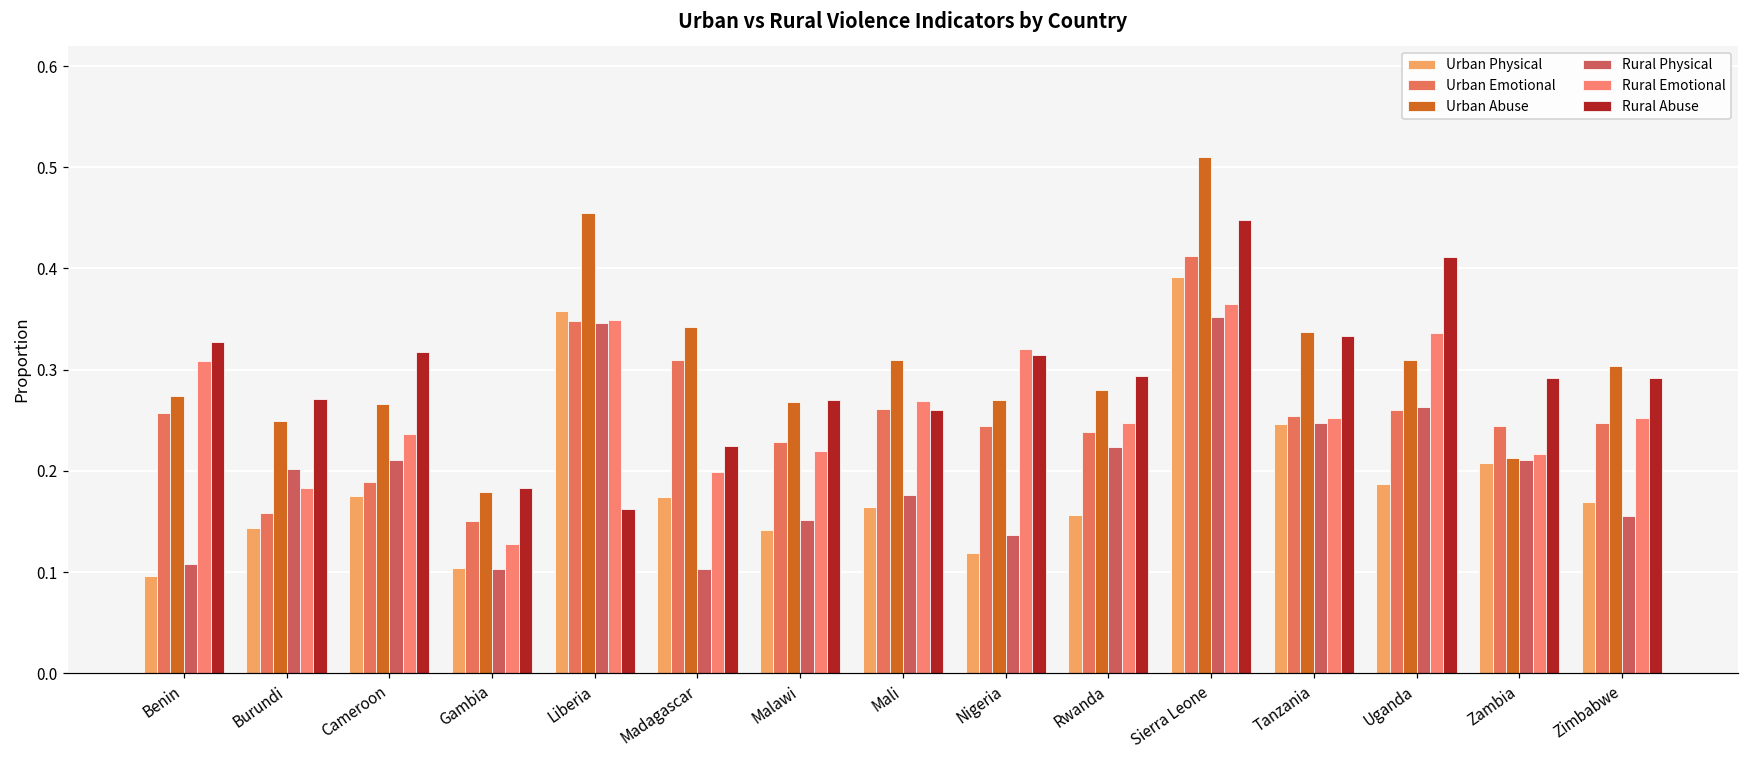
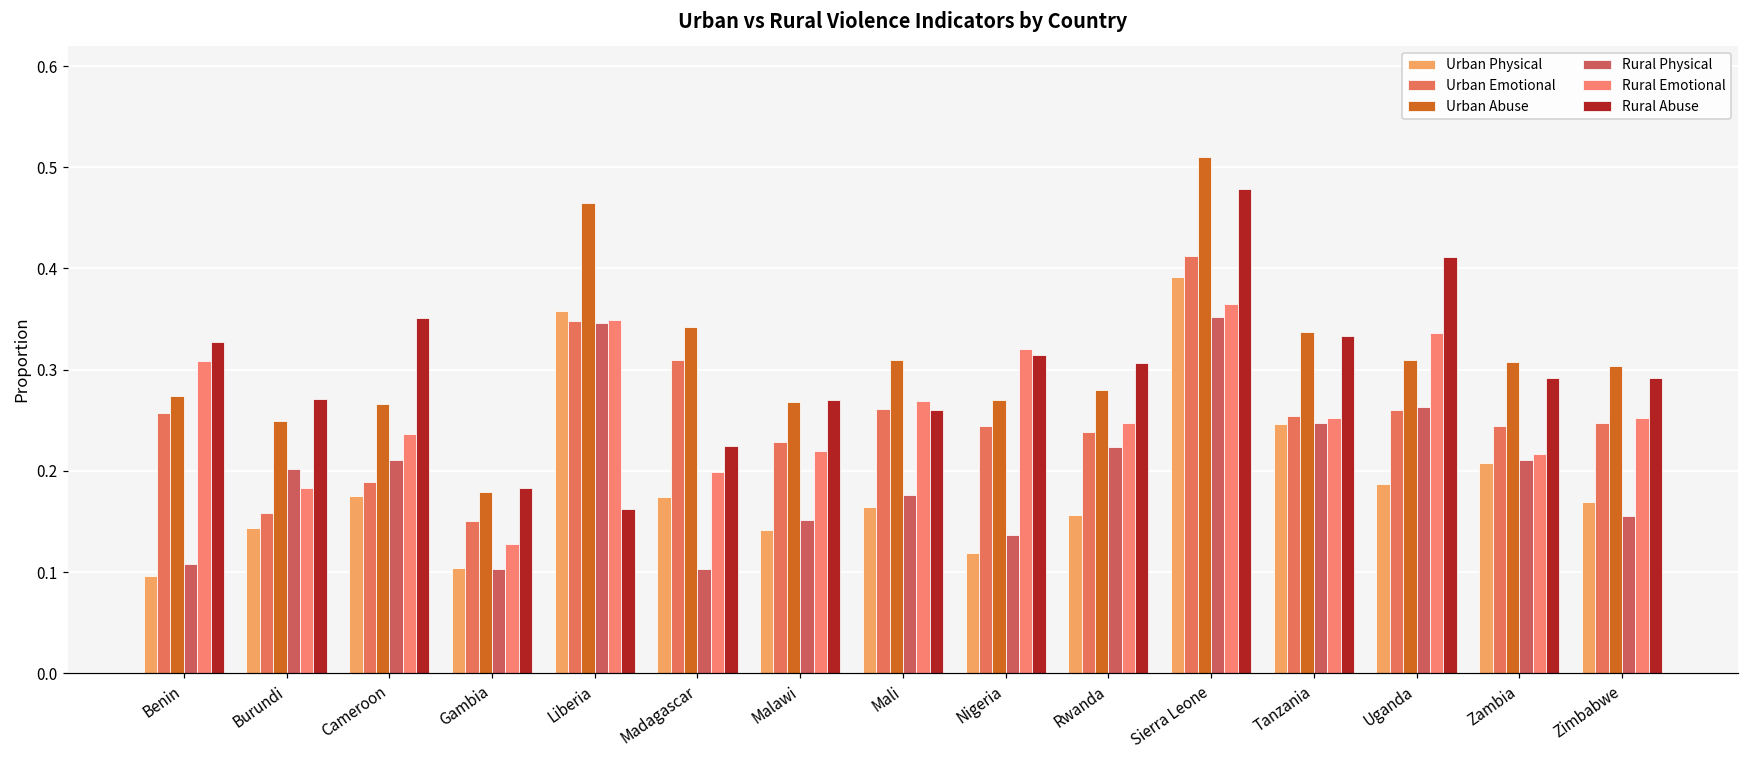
Rural Abuse, Cameroon: 0.32 -> 0.35
Urban Abuse, Liberia: 0.45 -> 0.46
Rural Abuse, Rwanda: 0.29 -> 0.31
Rural Abuse, Sierra Leone: 0.45 -> 0.48
Urban Abuse, Zambia: 0.21 -> 0.31
